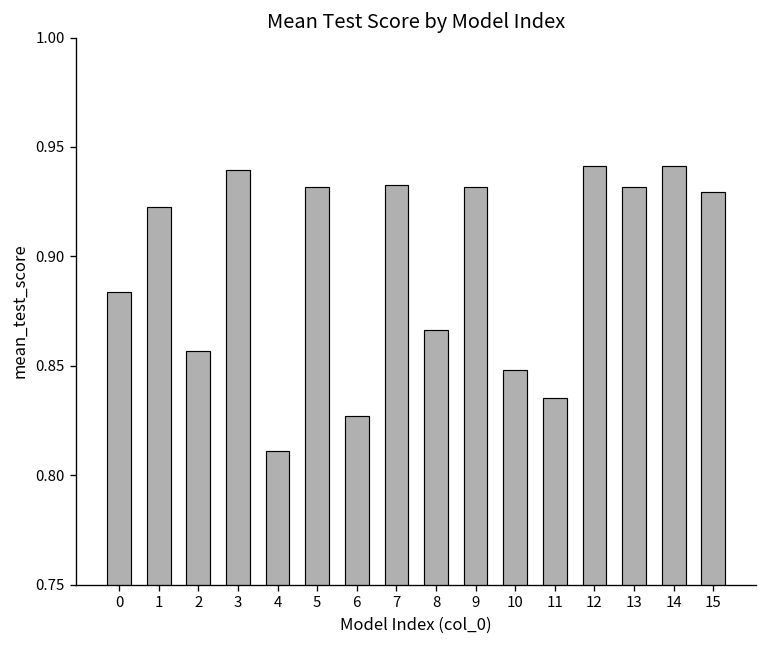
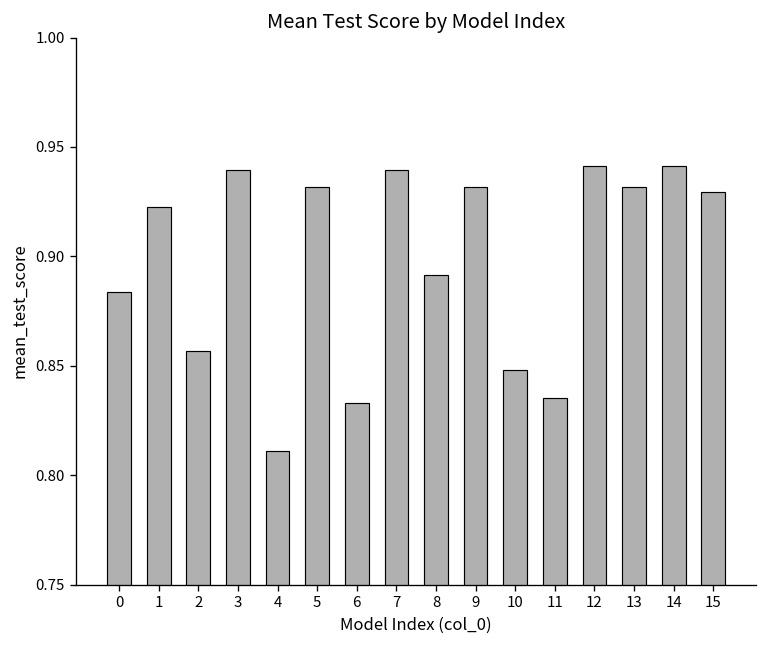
6: 0.827 -> 0.833
7: 0.933 -> 0.939
8: 0.866 -> 0.892
